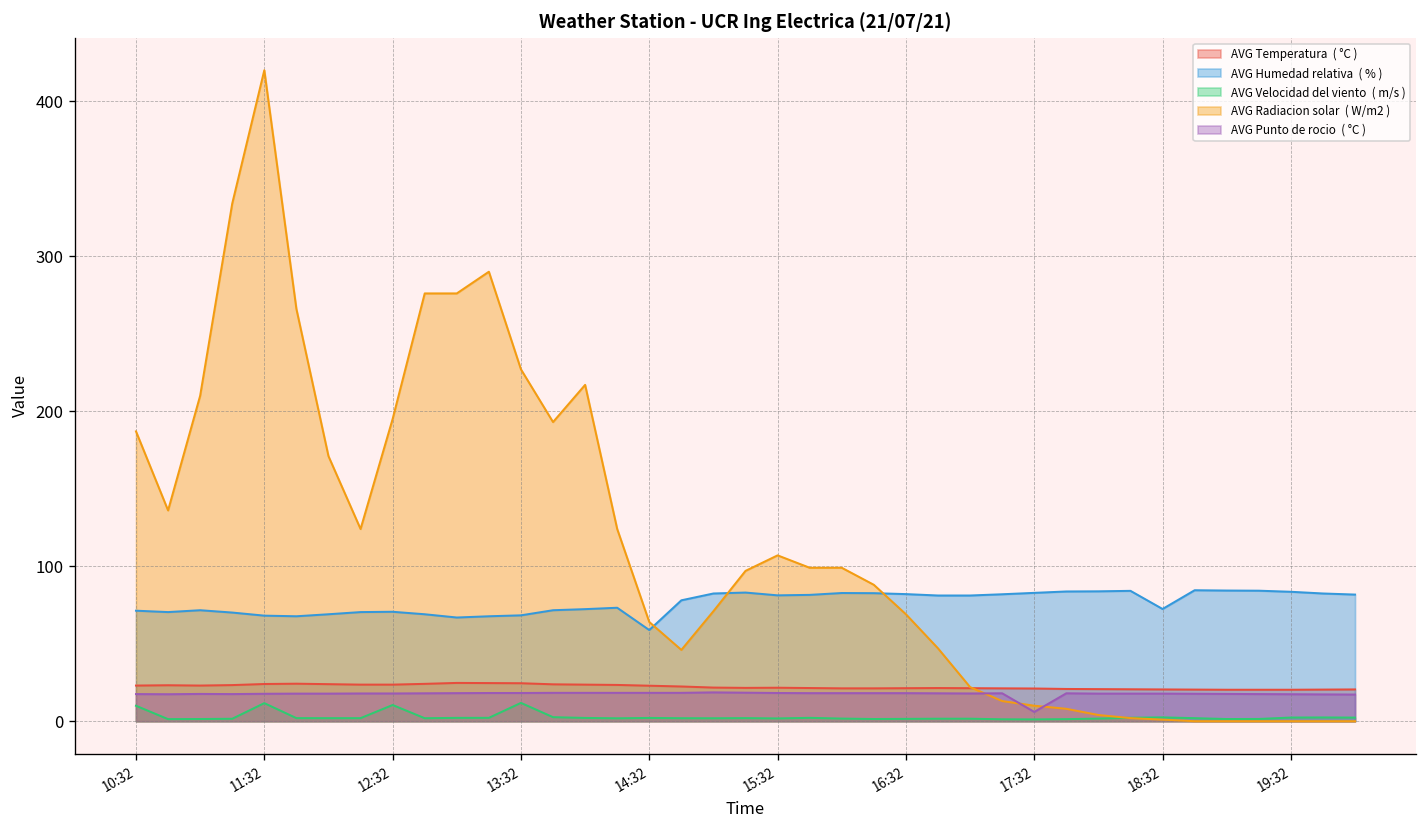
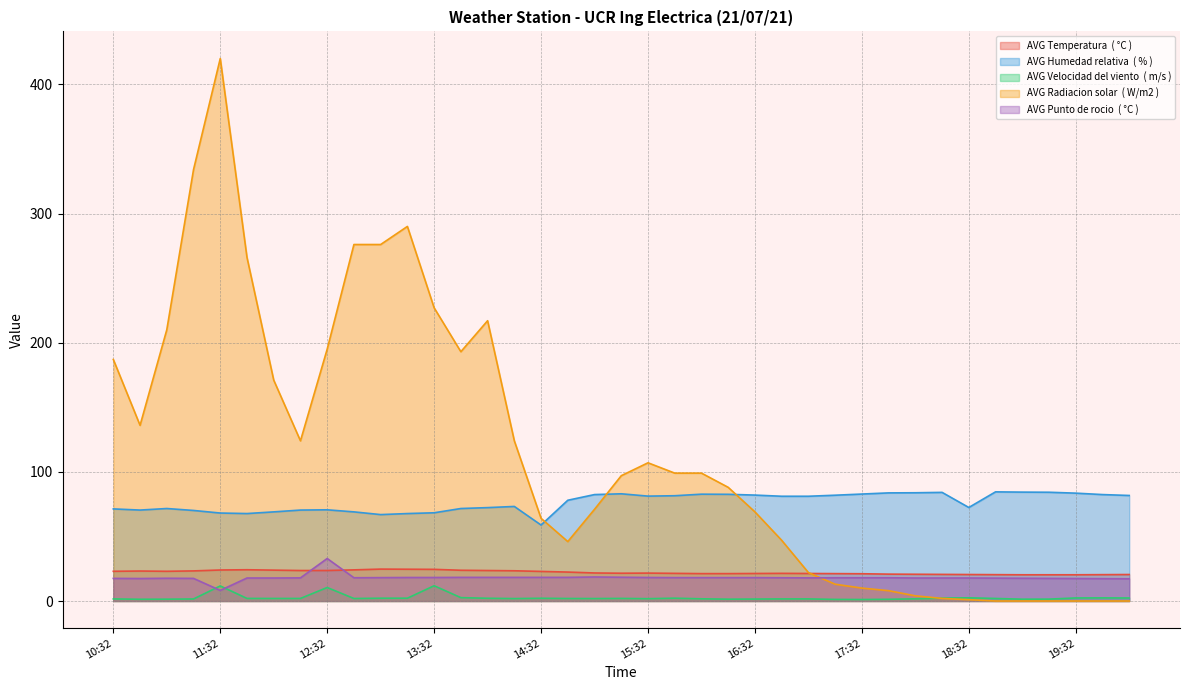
AVG Velocidad del viento ( m/s ), 10:32: 10 -> 2
AVG Punto de rocio ( °C ), 11:32: 18 -> 8
AVG Punto de rocio ( °C ), 12:32: 18 -> 33
AVG Punto de rocio ( °C ), 17:32: 6 -> 18
